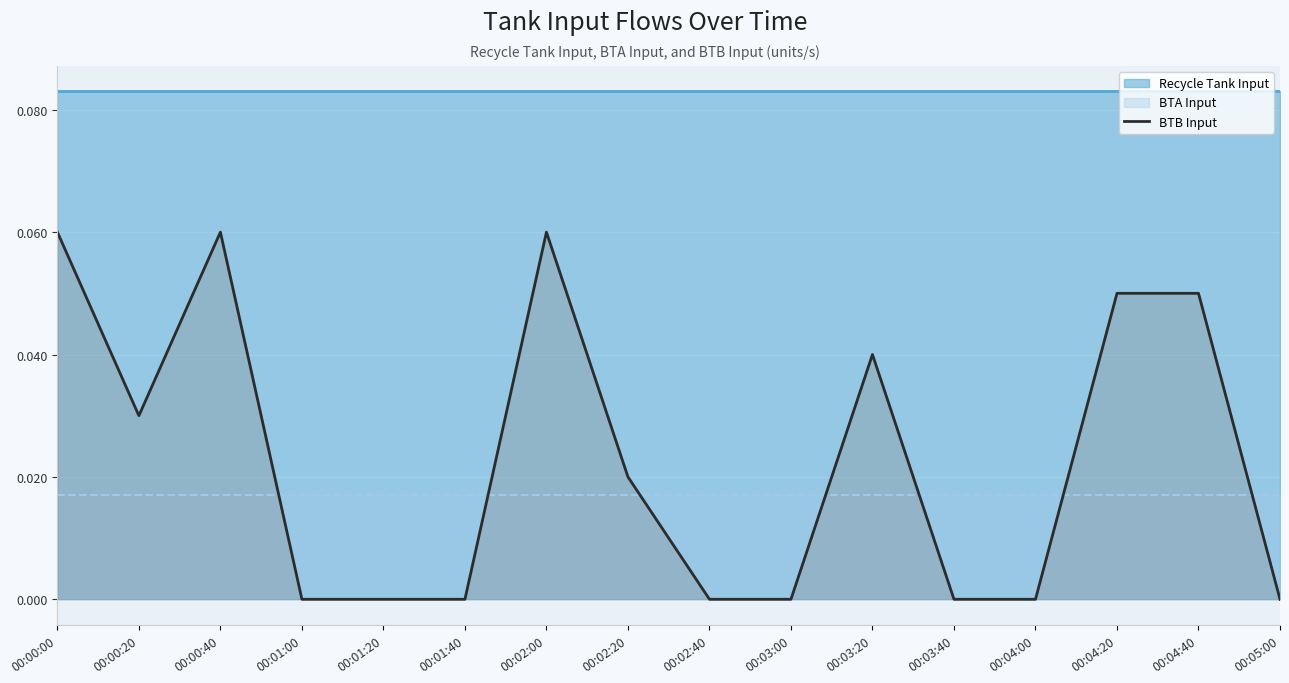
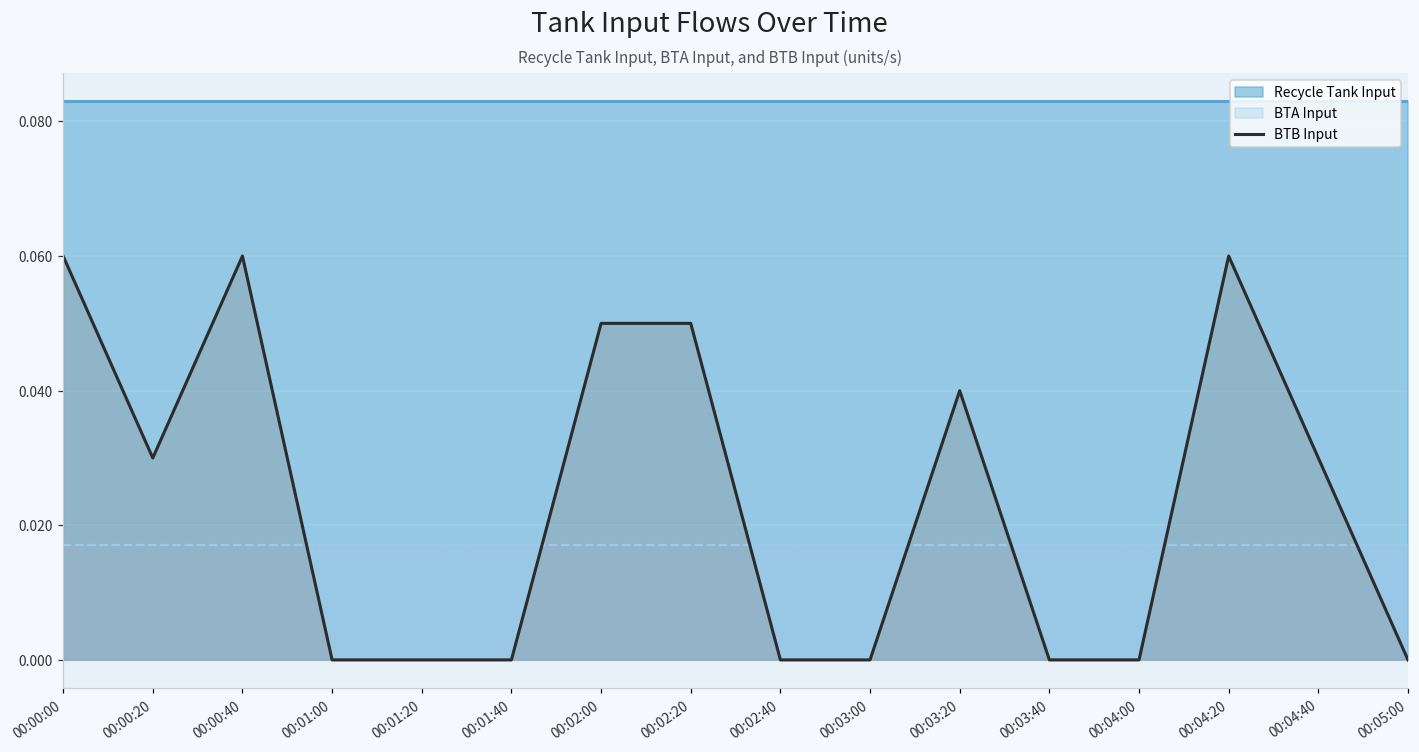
BTB Input, 00:02:00: 0.06 -> 0.05
BTB Input, 00:02:20: 0.02 -> 0.05
BTB Input, 00:04:20: 0.05 -> 0.06
BTB Input, 00:04:40: 0.05 -> 0.03
